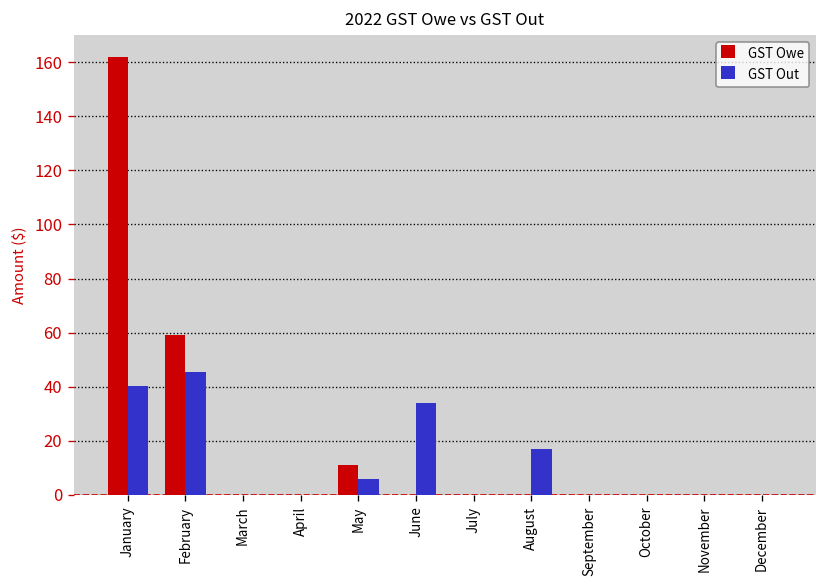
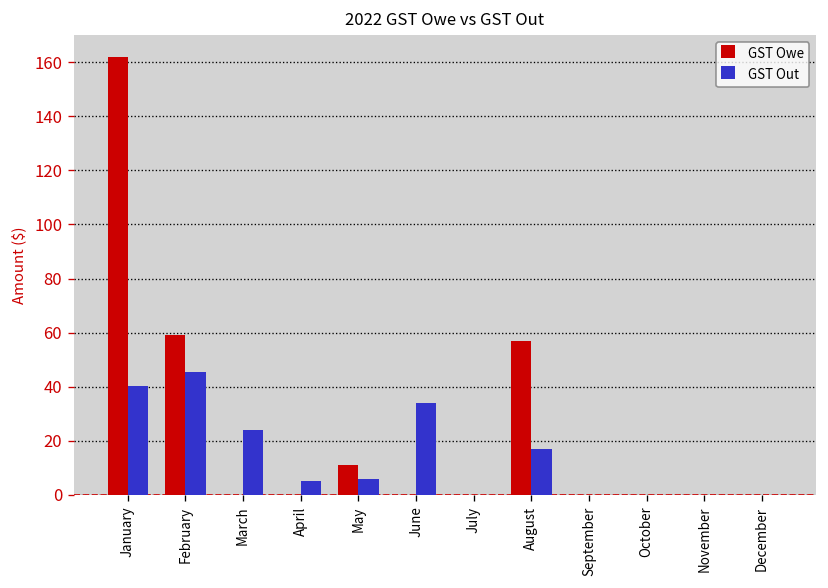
GST Out, March: 0 -> 24
GST Out, April: 0 -> 5
GST Owe, August: 0 -> 57
